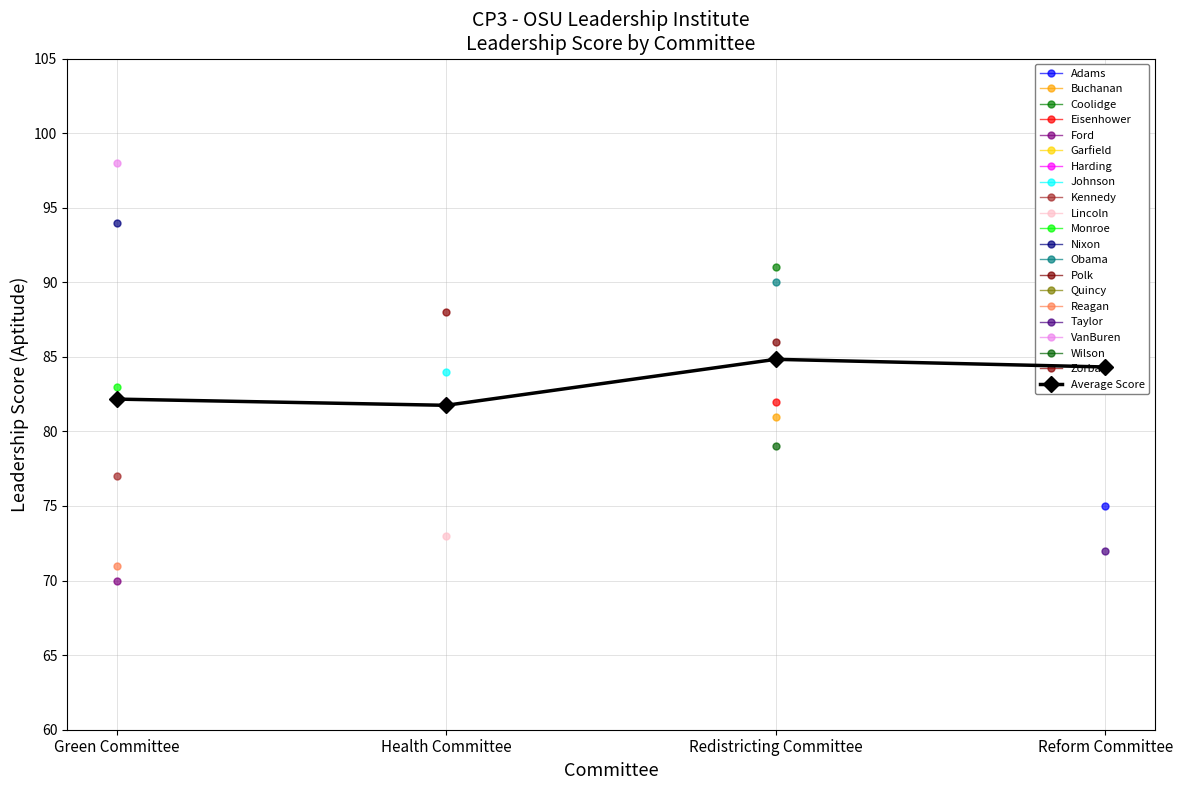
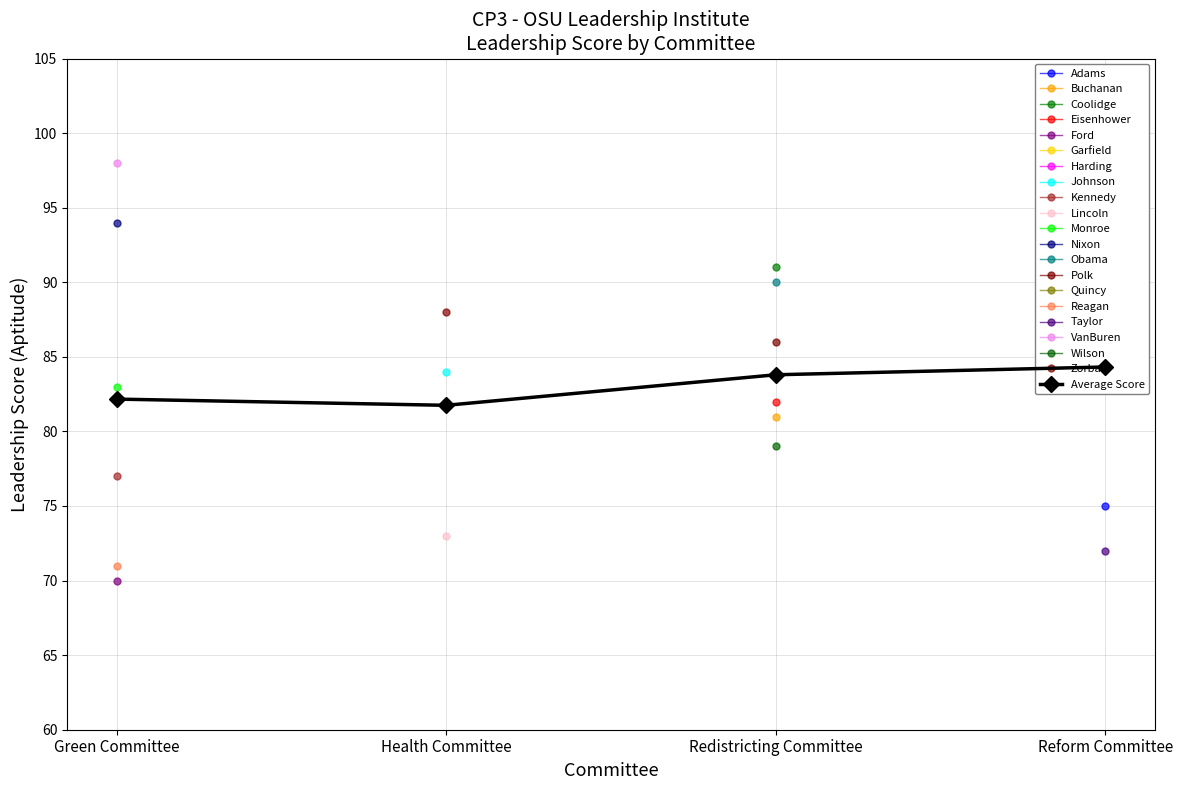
Average Score, Redistricting Committee: 84.8 -> 83.8
